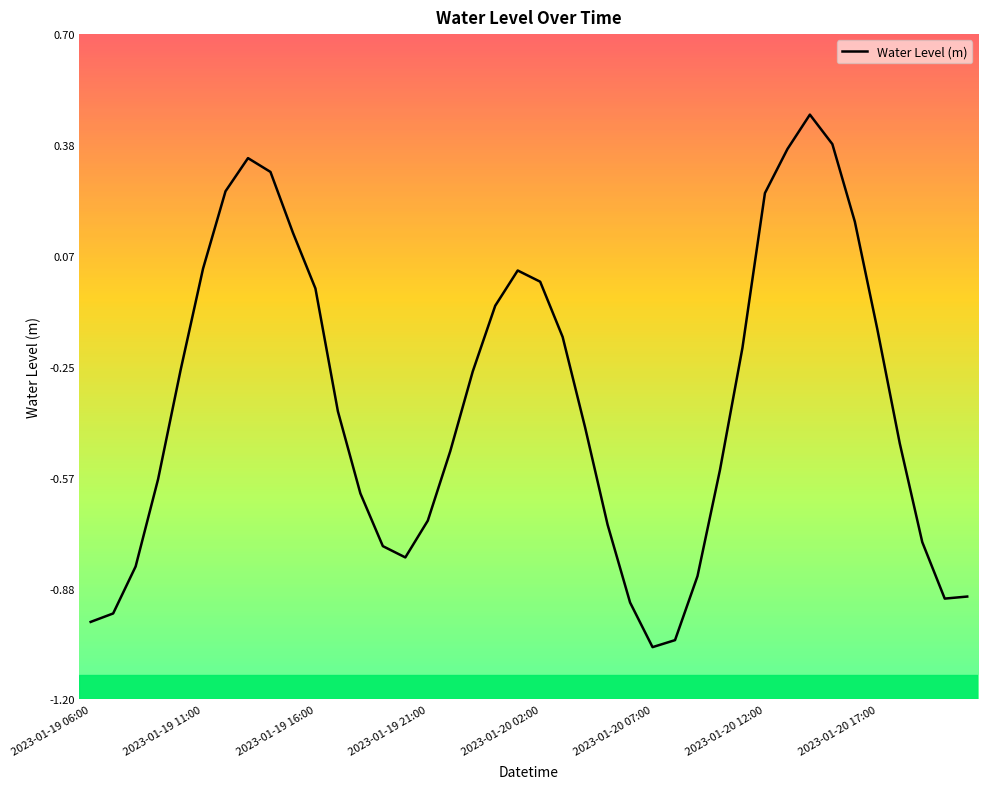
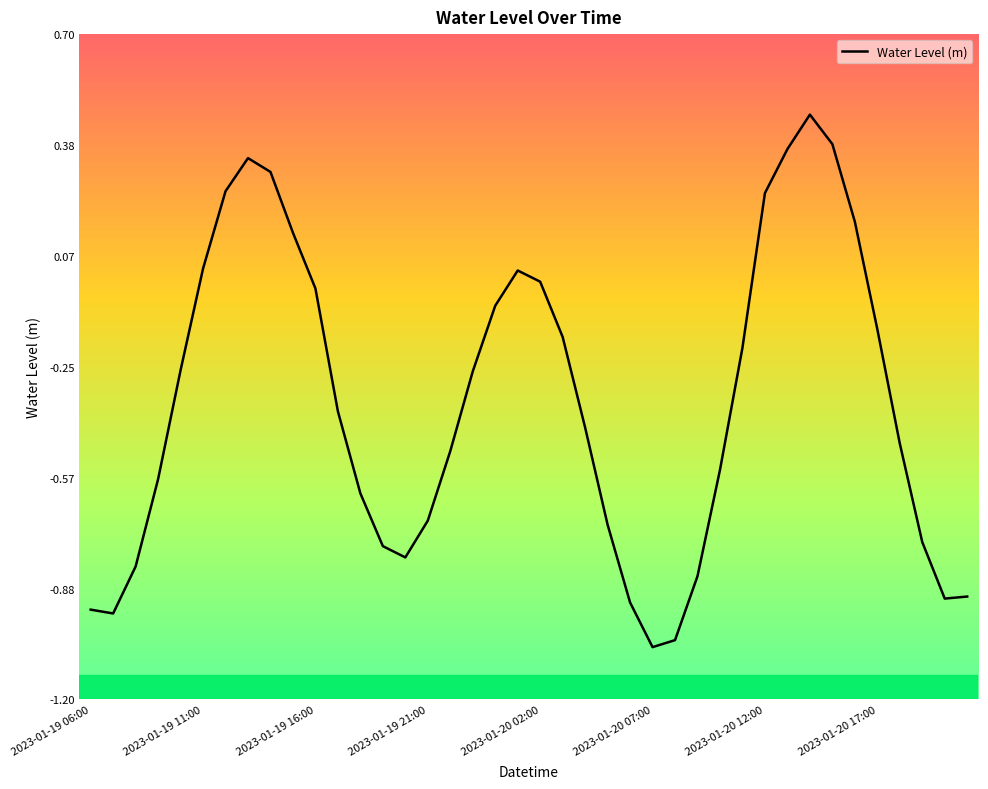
2023-01-19 06:00: -0.98 -> -0.94
